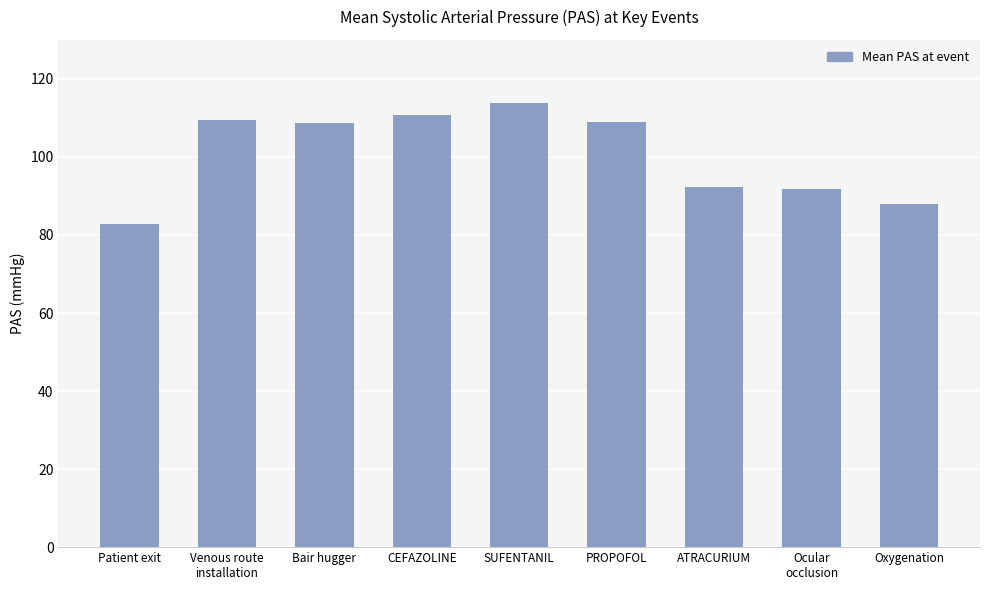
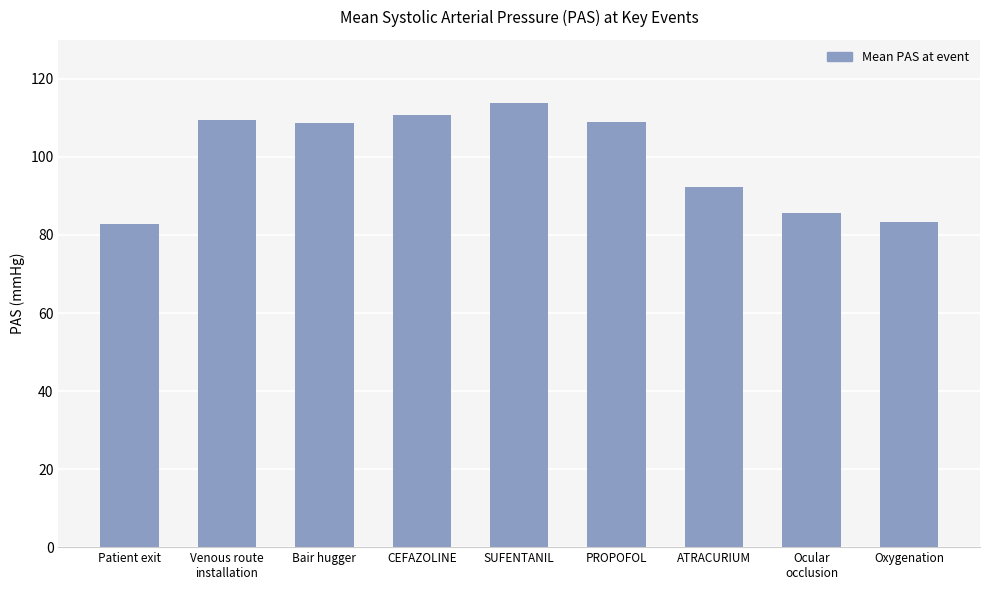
Ocular occlusion: 92 -> 86
Oxygenation: 88 -> 83
